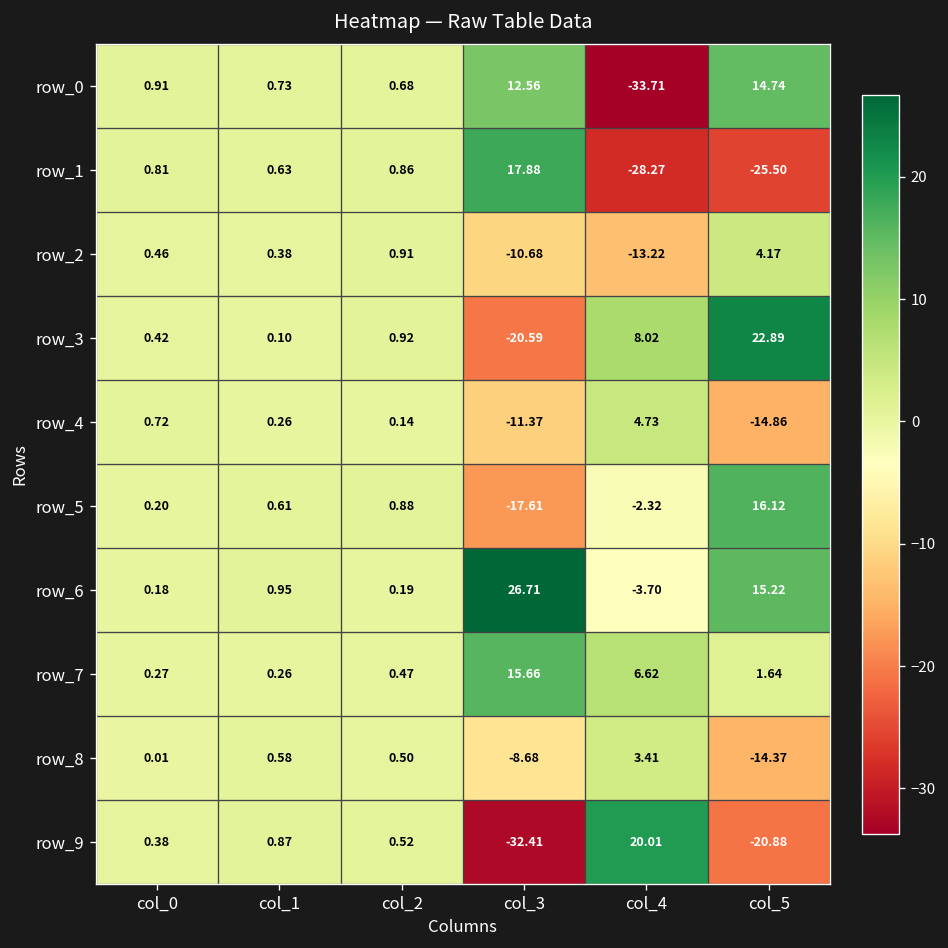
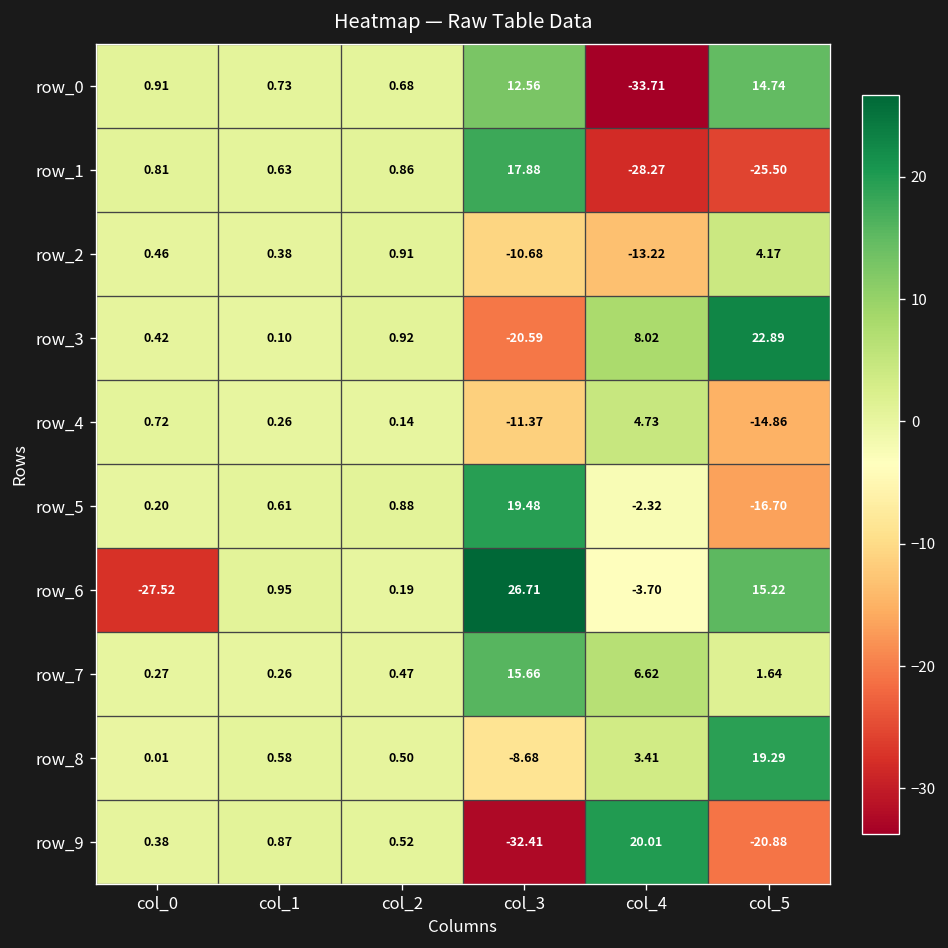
row_5, col_3: -17.61 -> 19.48
row_5, col_5: 16.12 -> -16.70
row_6, col_0: 0.18 -> -27.52
row_8, col_5: -14.37 -> 19.29
